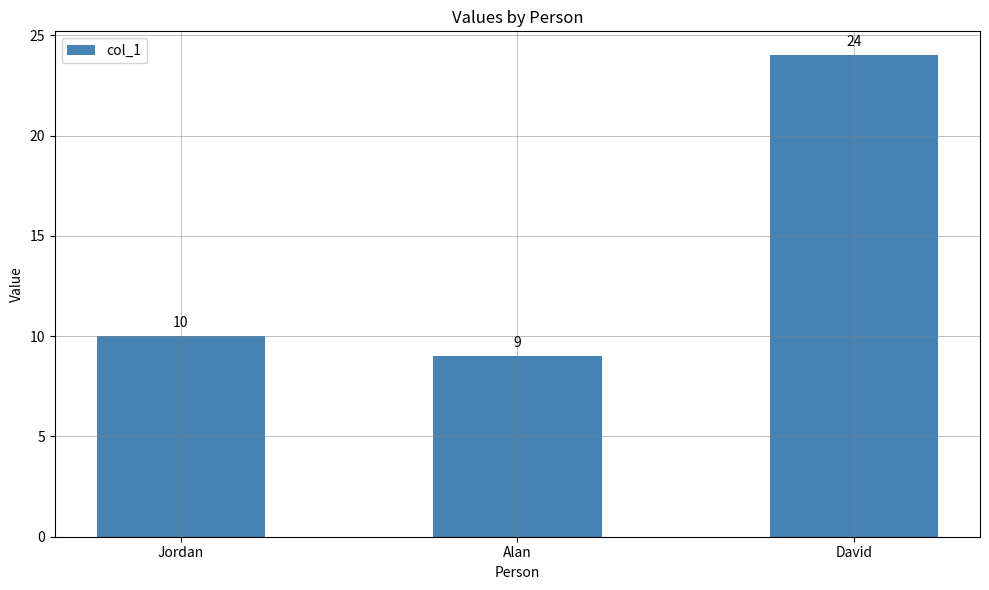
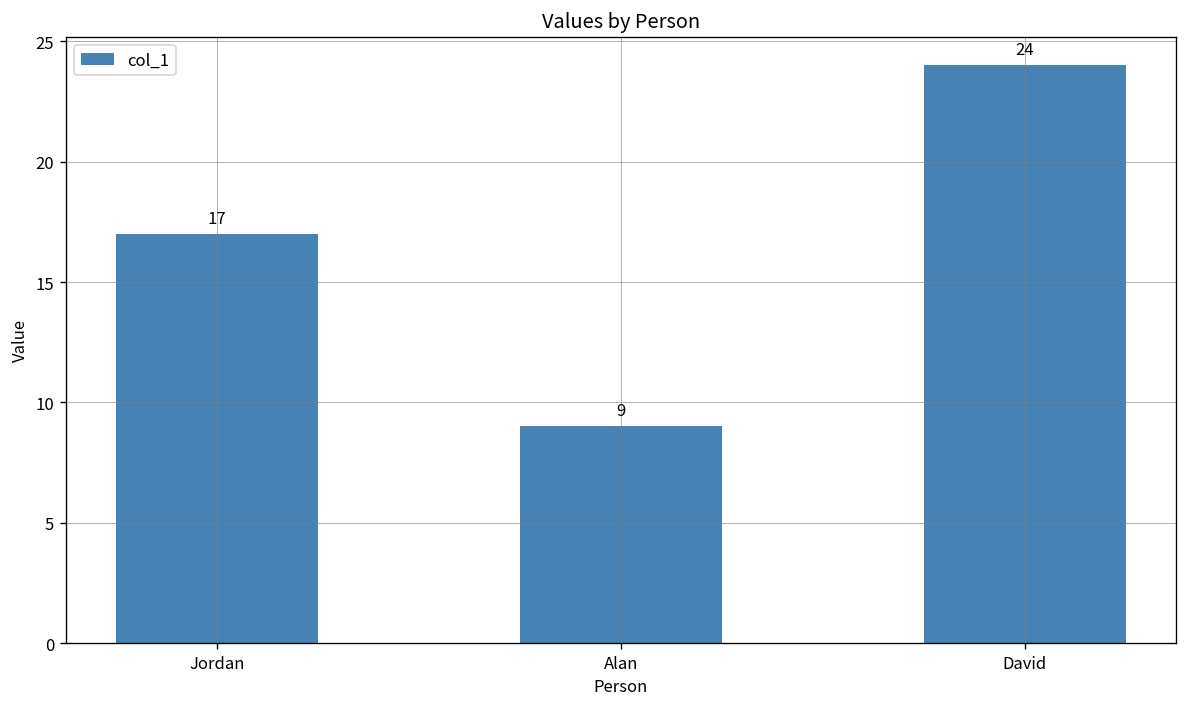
Jordan: 10 -> 17
